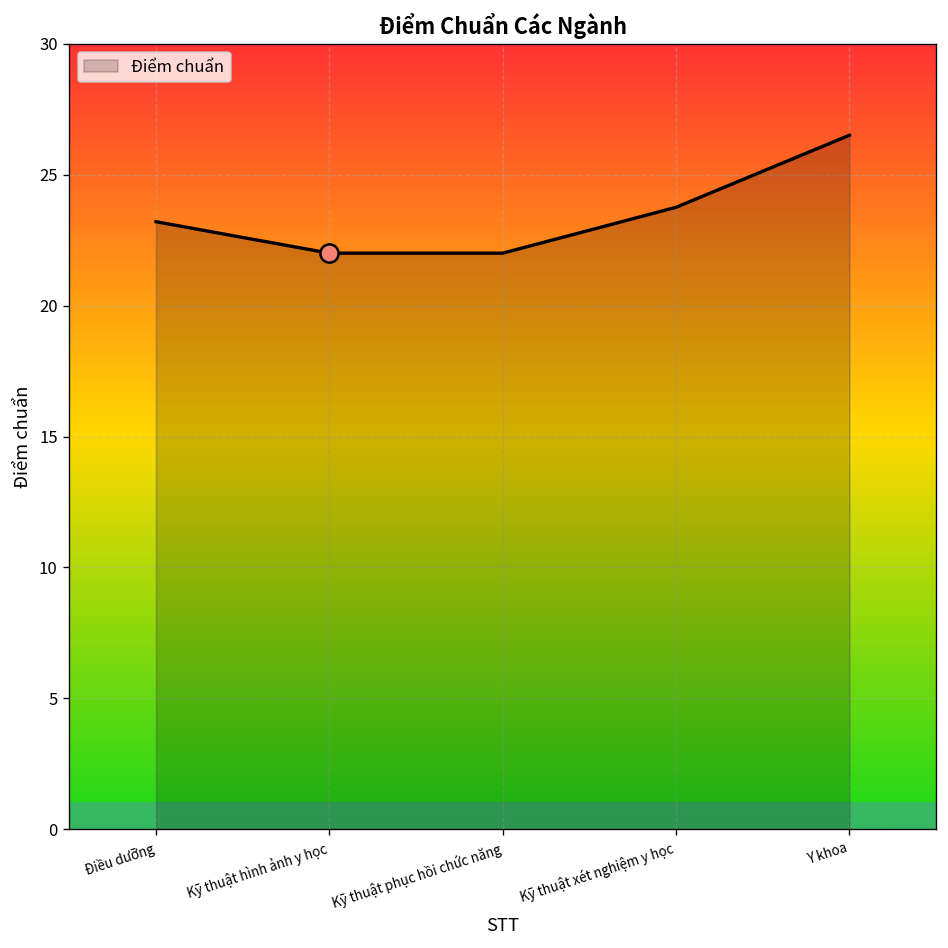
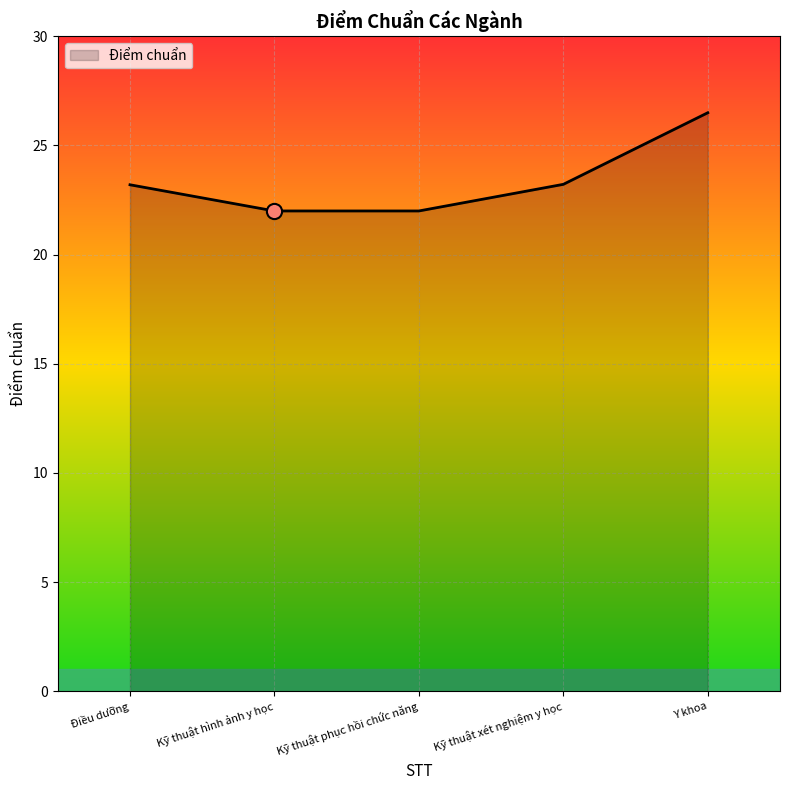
Điểm chuẩn, Kỹ thuật xét nghiệm y học: 23.8 -> 23.2
